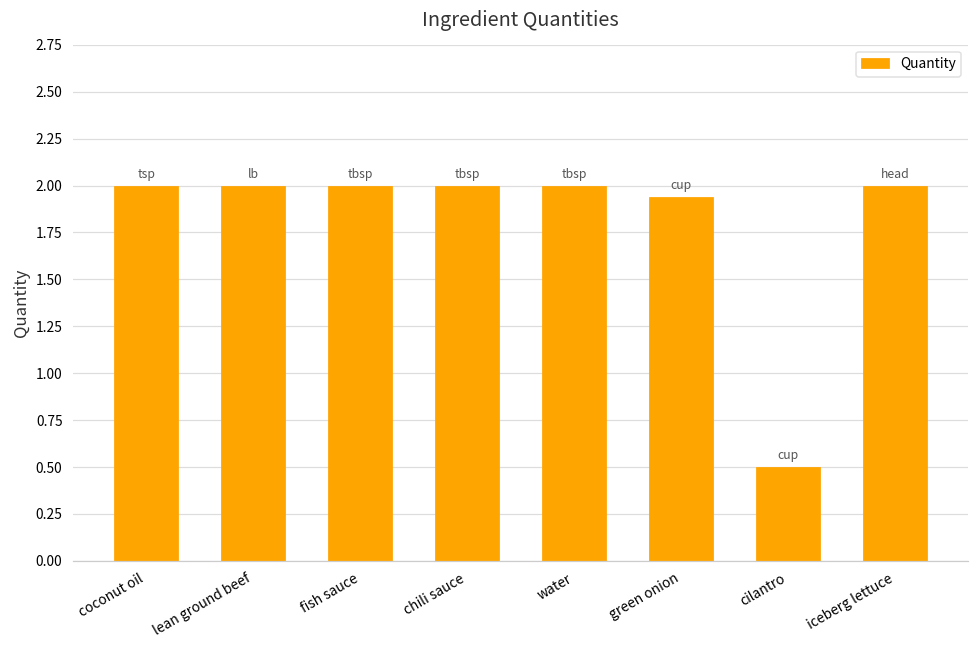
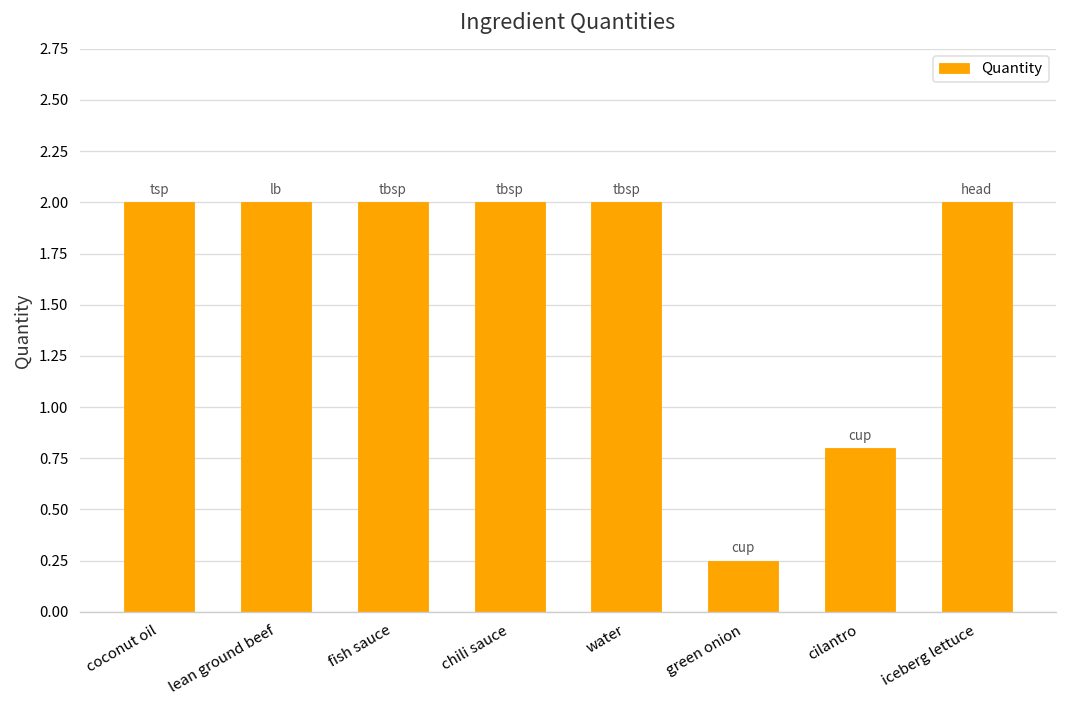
green onion: 1.94 -> 0.25
cilantro: 0.5 -> 0.8
